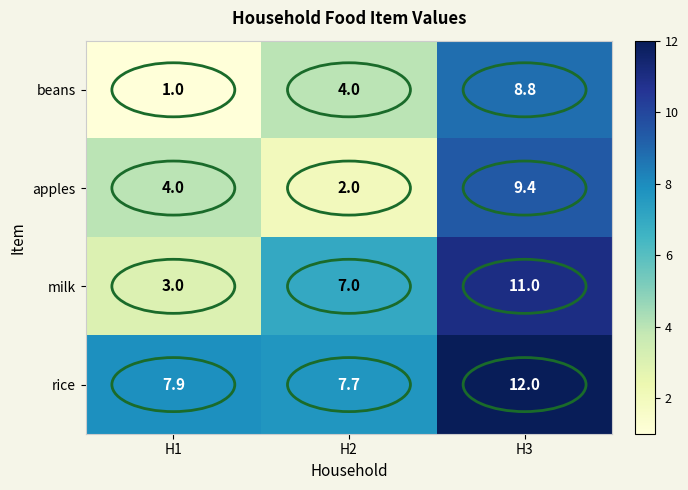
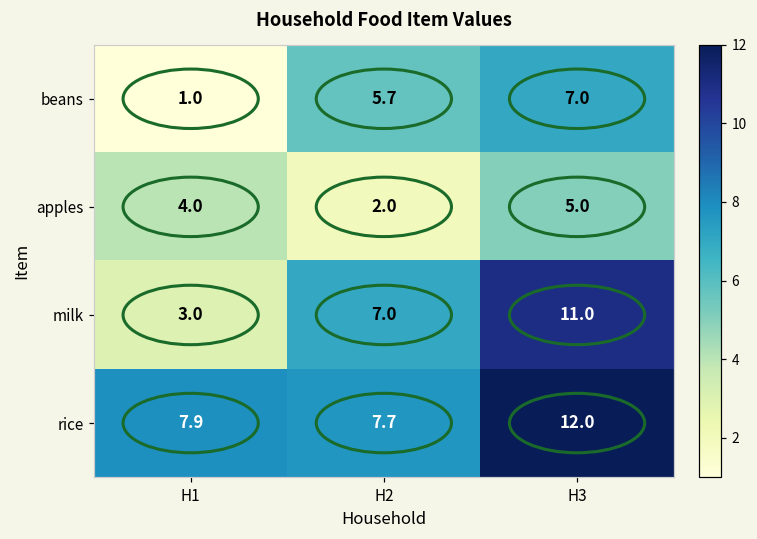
beans, H2: 4.0 -> 5.7
beans, H3: 8.8 -> 7.0
apples, H3: 9.4 -> 5.0
